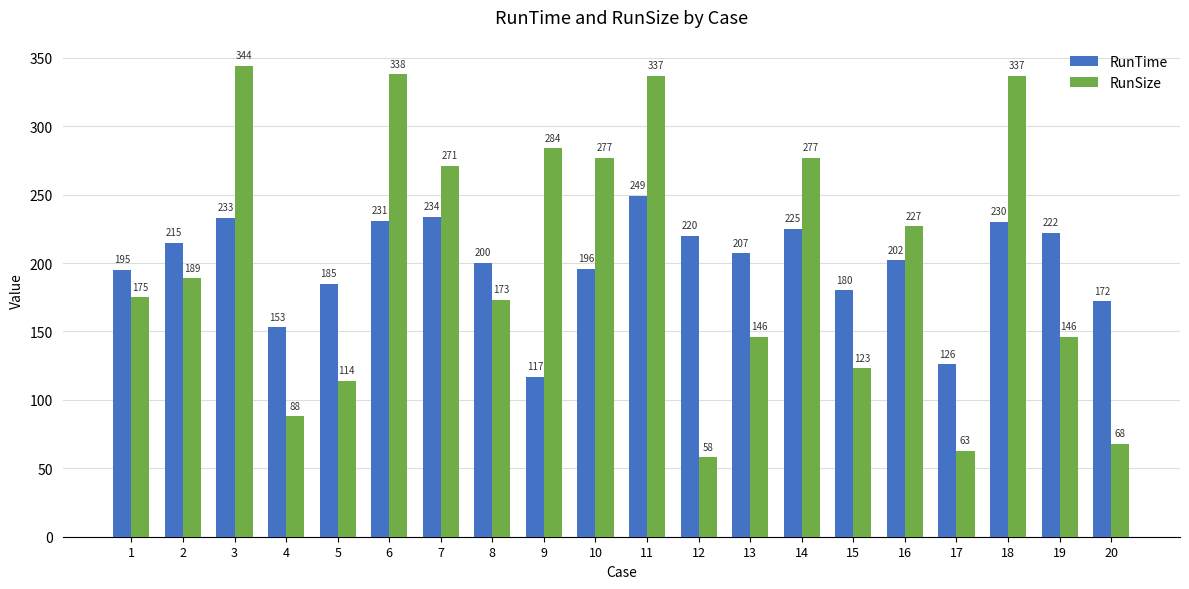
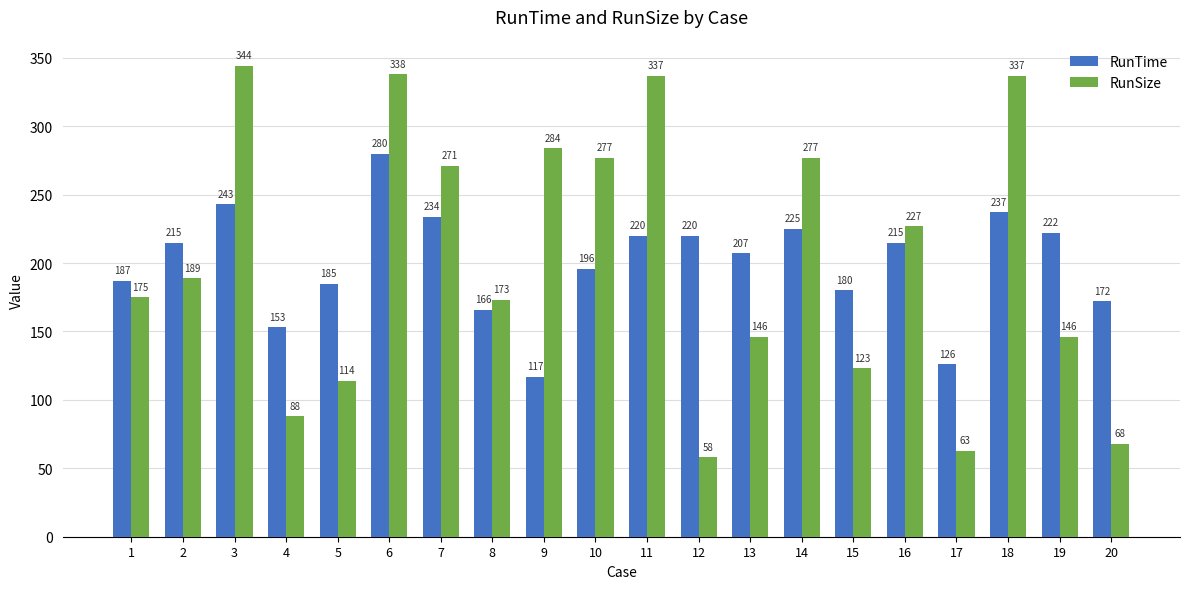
RunTime, 1: 195 -> 187
RunTime, 3: 233 -> 243
RunTime, 6: 231 -> 280
RunTime, 8: 200 -> 166
RunTime, 11: 249 -> 220
RunTime, 16: 202 -> 215
RunTime, 18: 230 -> 237
